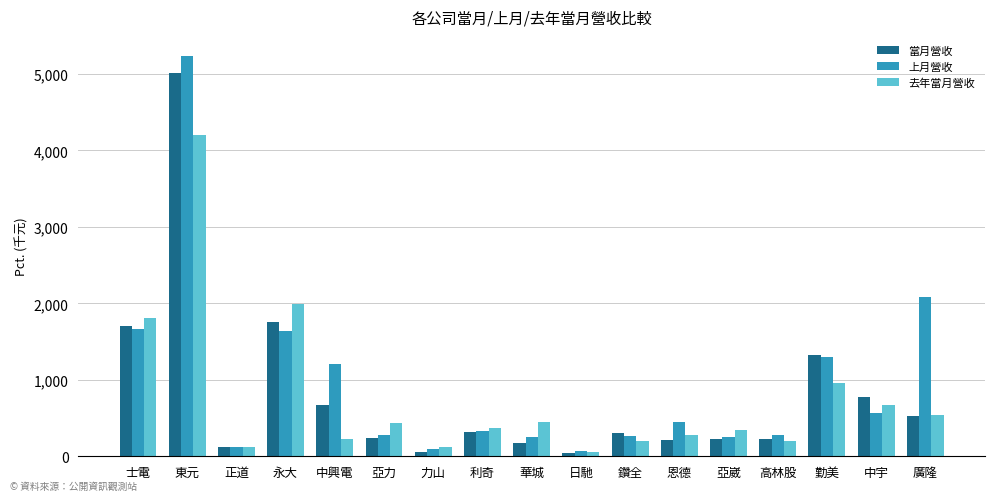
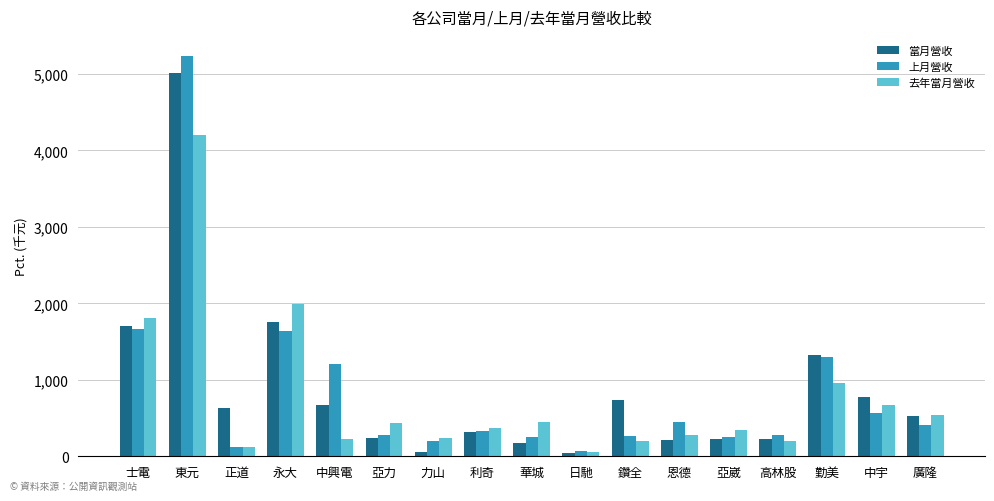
當月營收, 正道: 100 -> 600
上月營收, 力山: 100 -> 200
去年當月營收, 力山: 100 -> 200
當月營收, 鑽全: 300 -> 700
上月營收, 廣隆: 2,100 -> 400
